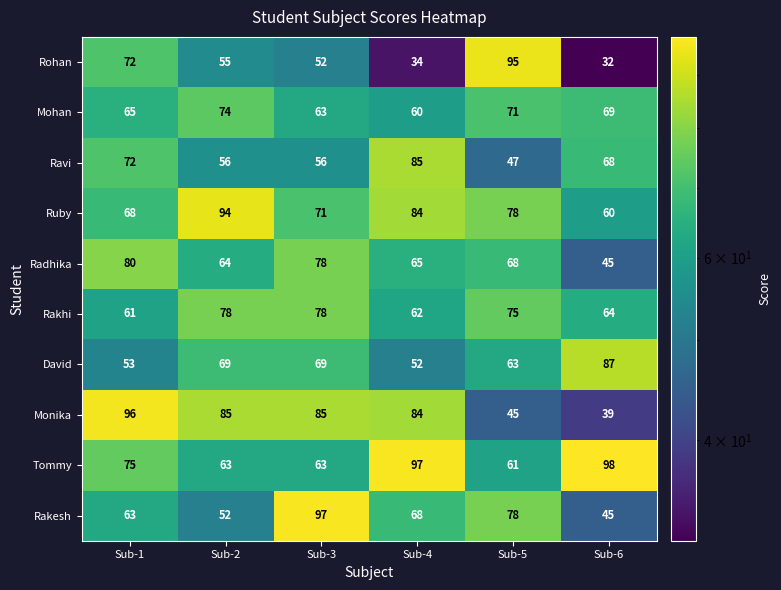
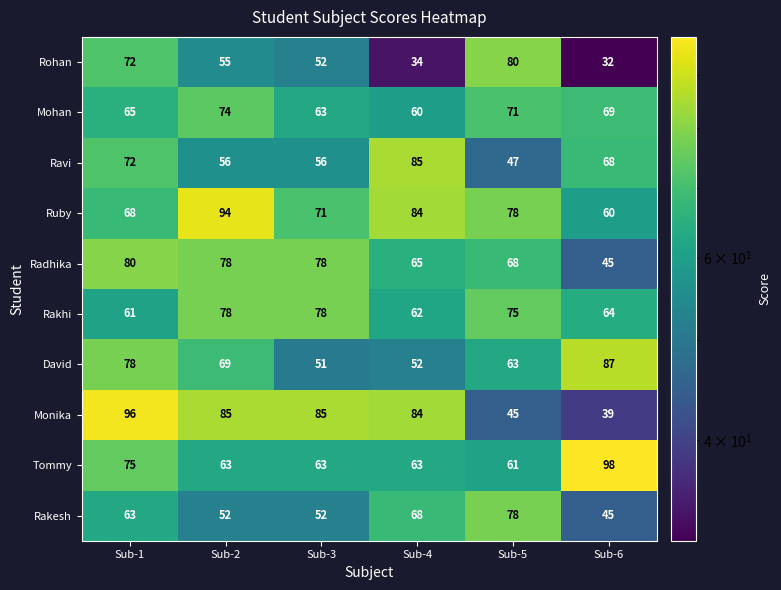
Rohan, Sub-5: 95 -> 80
Radhika, Sub-2: 64 -> 78
David, Sub-1: 53 -> 78
David, Sub-3: 69 -> 51
Tommy, Sub-4: 97 -> 63
Rakesh, Sub-3: 97 -> 52
